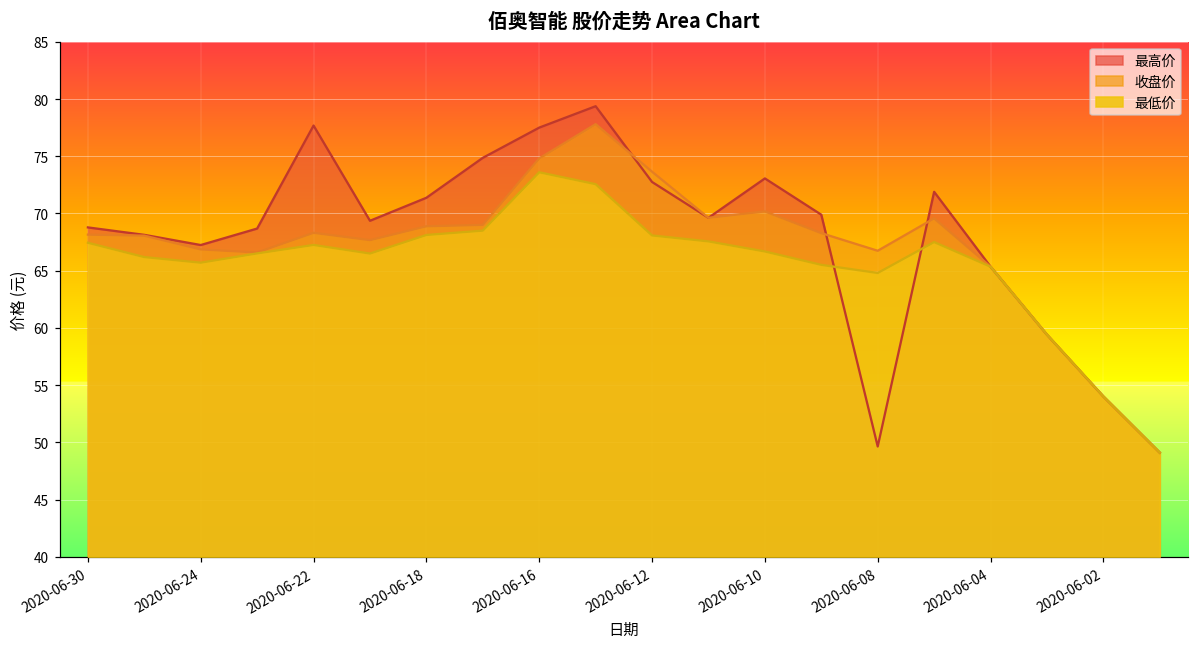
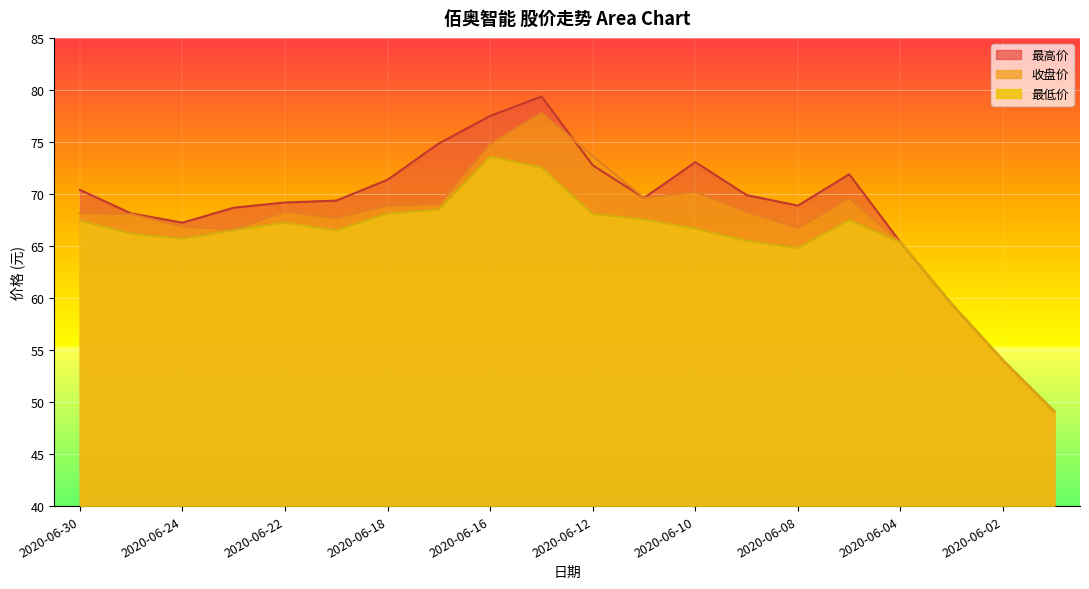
最高价, 2020-06-30: 68.8 -> 70.4
最高价, 2020-06-22: 77.7 -> 69.2
最高价, 2020-06-08: 49.6 -> 68.9
